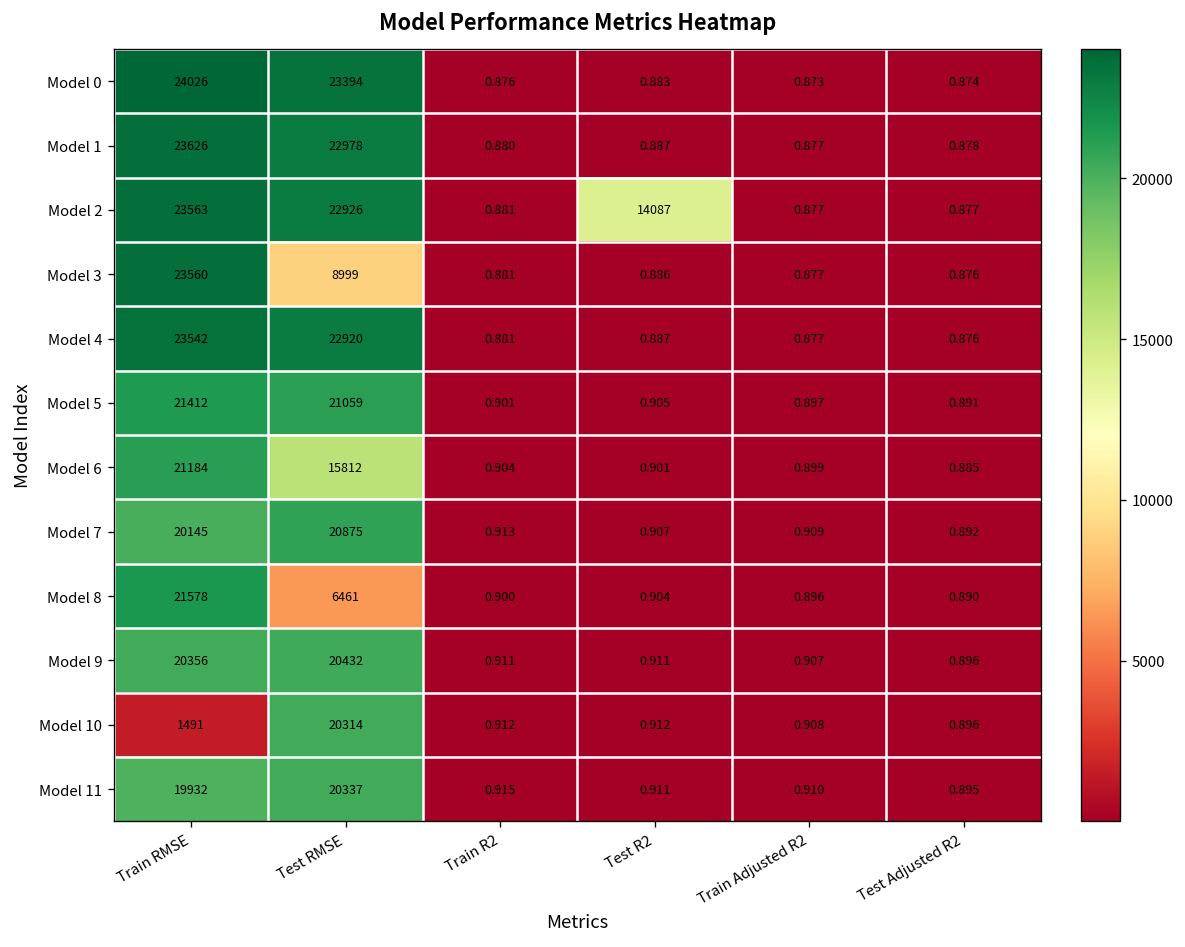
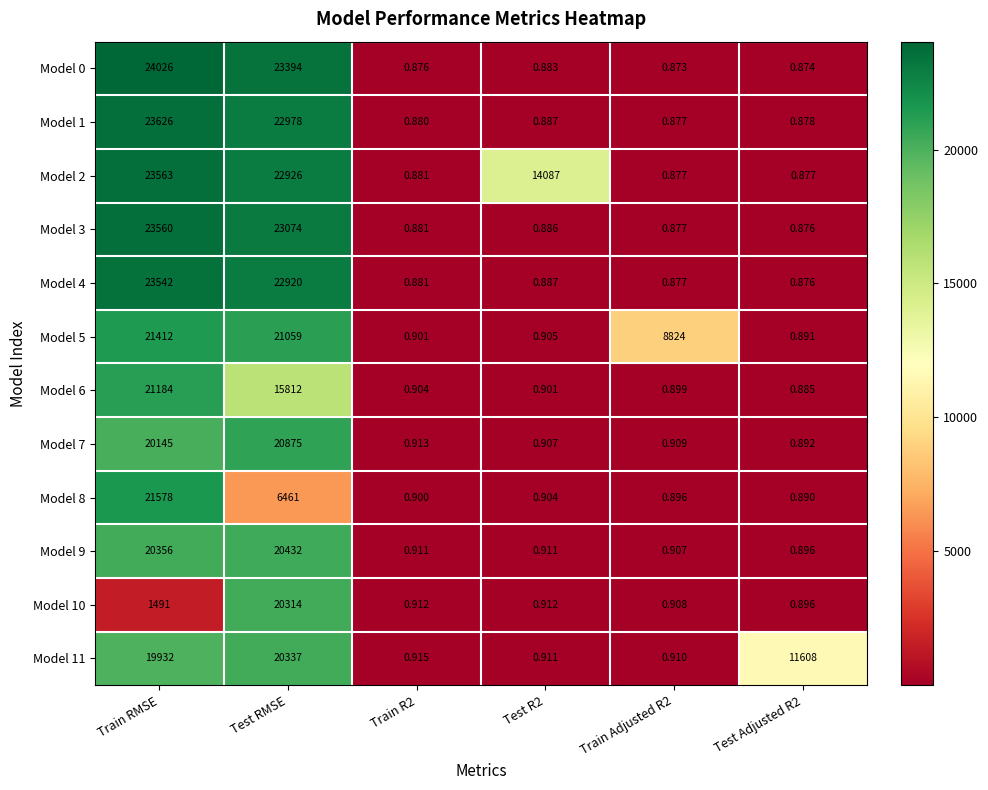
Model 3, Test RMSE: 8999 -> 23074
Model 5, Train Adjusted R2: 0.897 -> 8824
Model 11, Test Adjusted R2: 0.895 -> 11608
